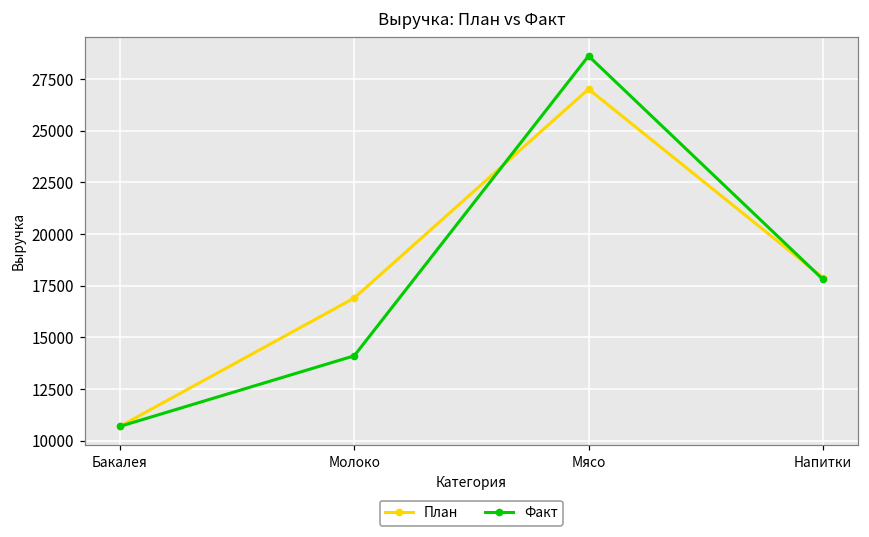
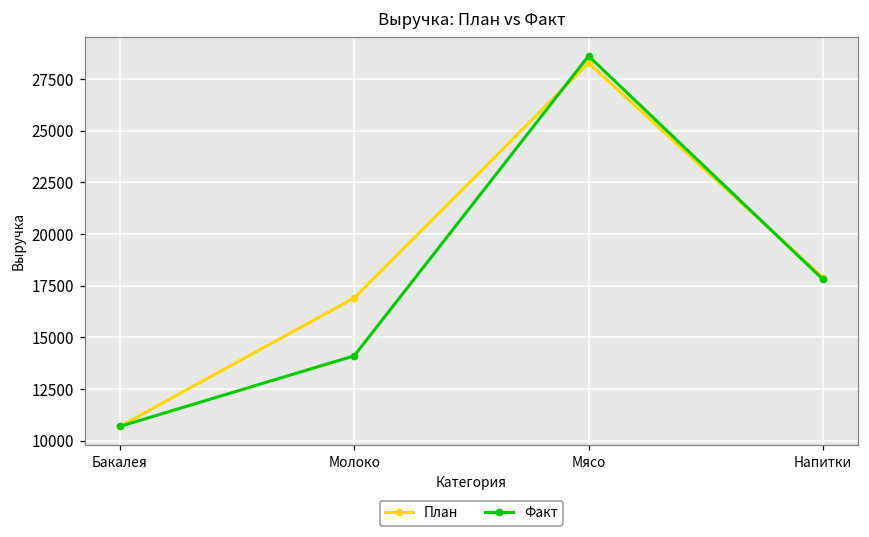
План, Мясо: 27000 -> 28300
